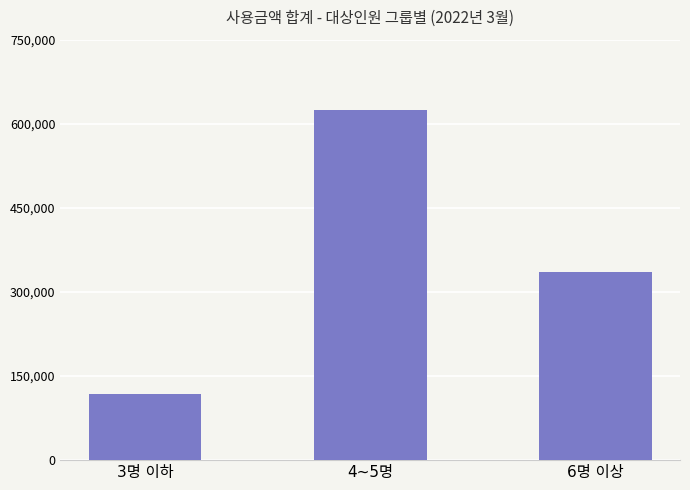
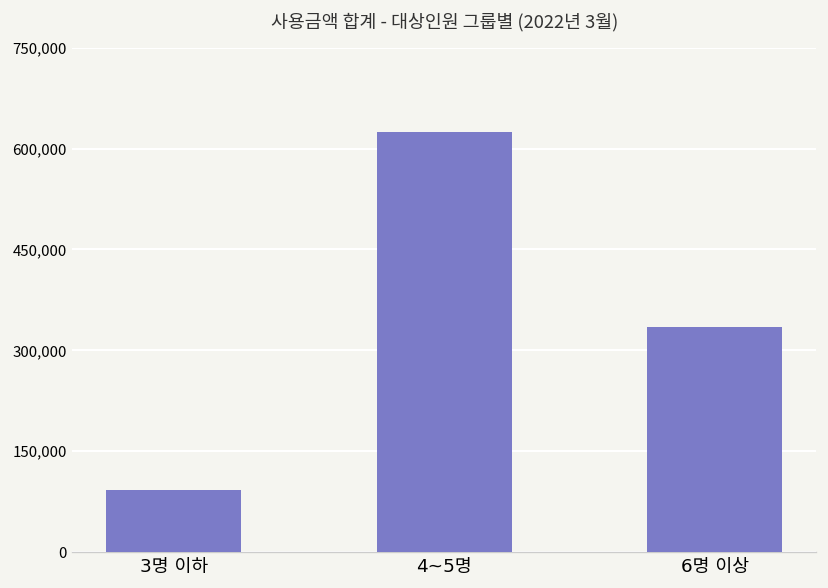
3명 이하: 120,000 -> 90,000
